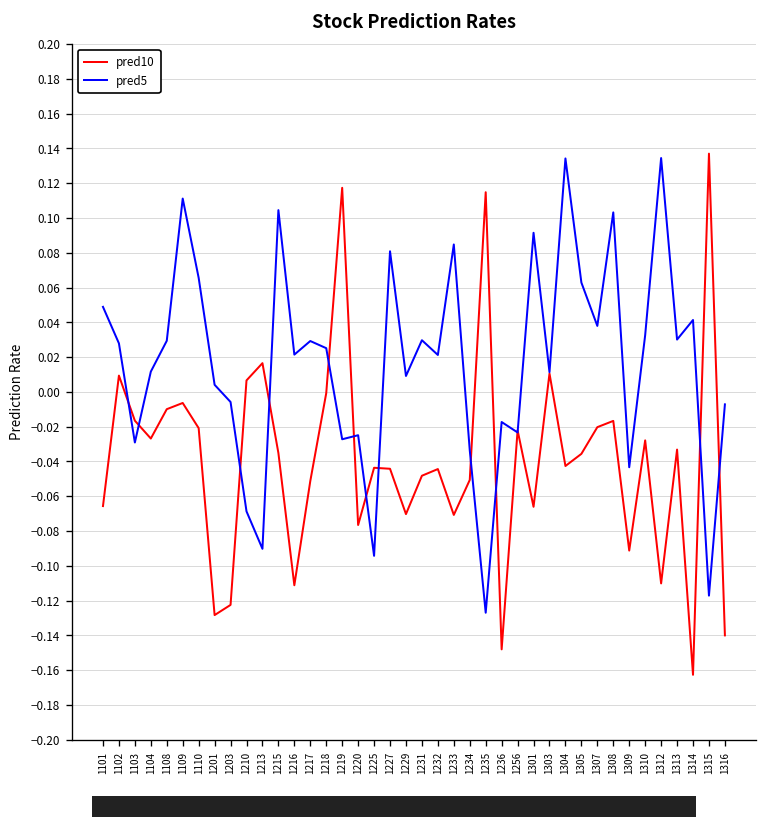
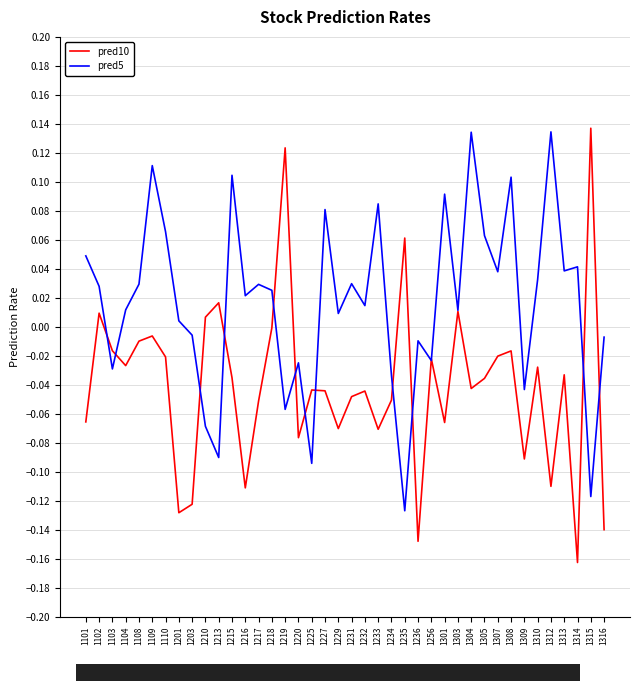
pred10, 1219: 0.117 -> 0.123
pred5, 1219: -0.027 -> -0.057
pred5, 1232: 0.021 -> 0.015
pred10, 1235: 0.115 -> 0.061
pred5, 1236: -0.017 -> -0.010
pred5, 1313: 0.030 -> 0.039
